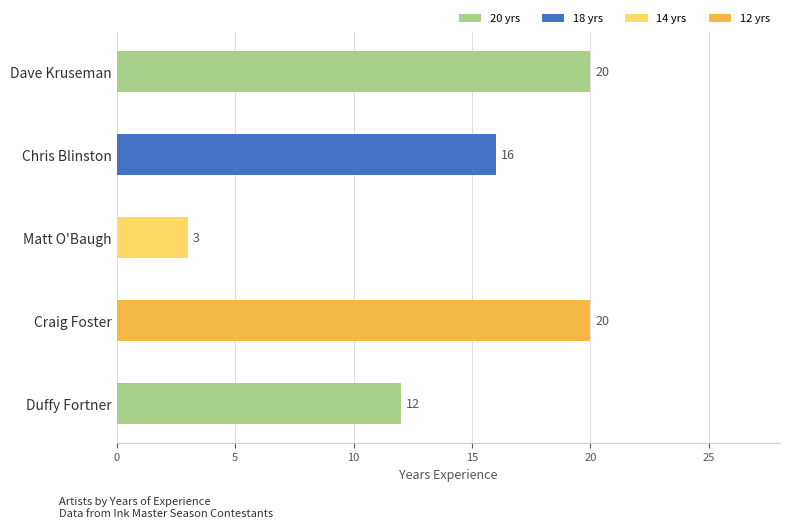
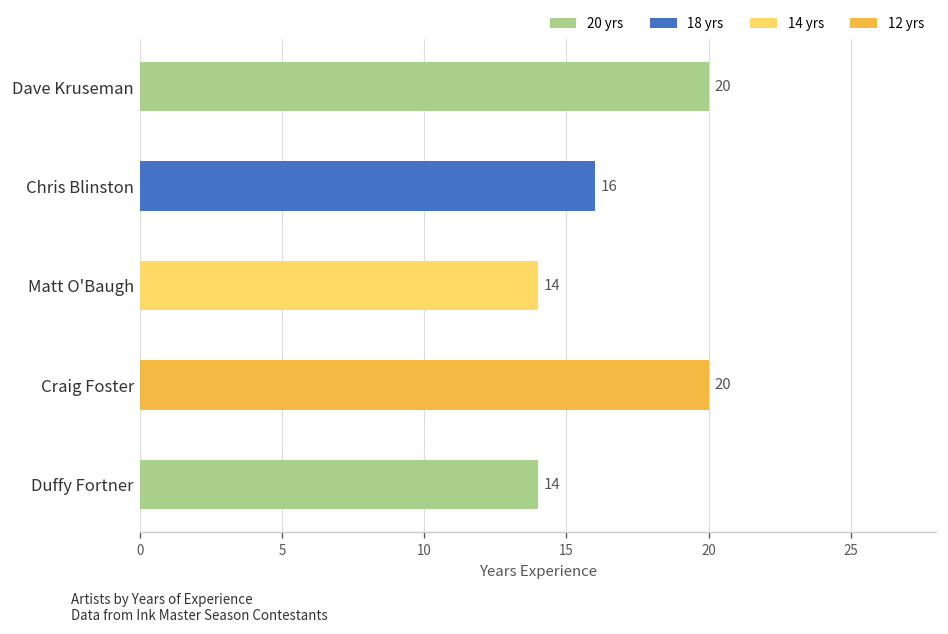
Matt O'Baugh: 3 -> 14
Duffy Fortner: 12 -> 14
